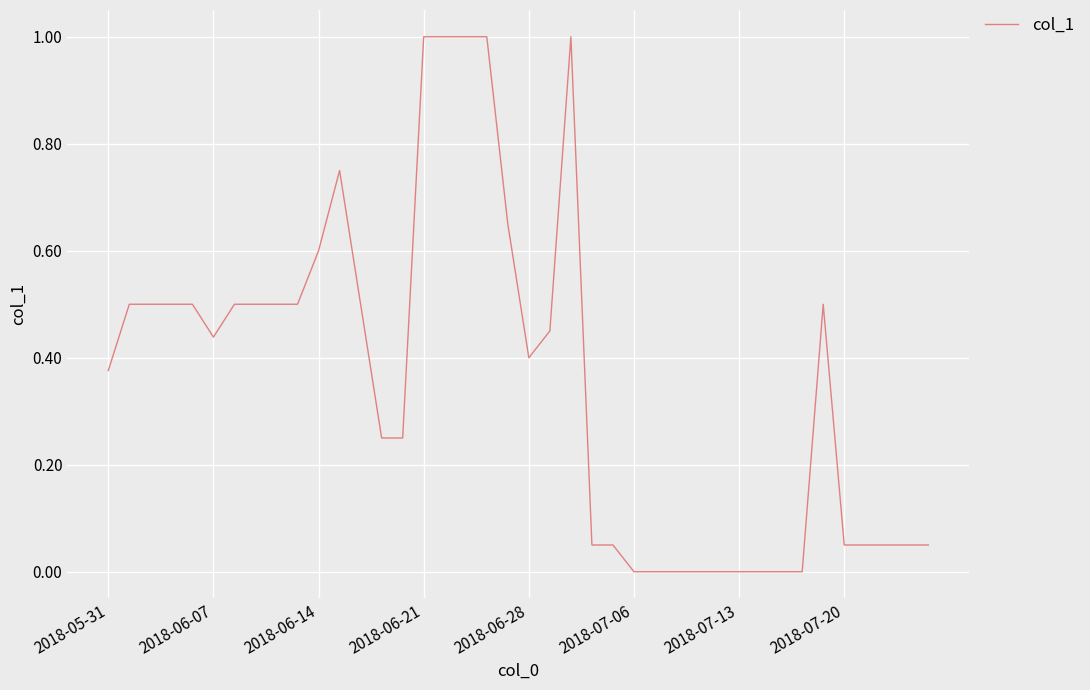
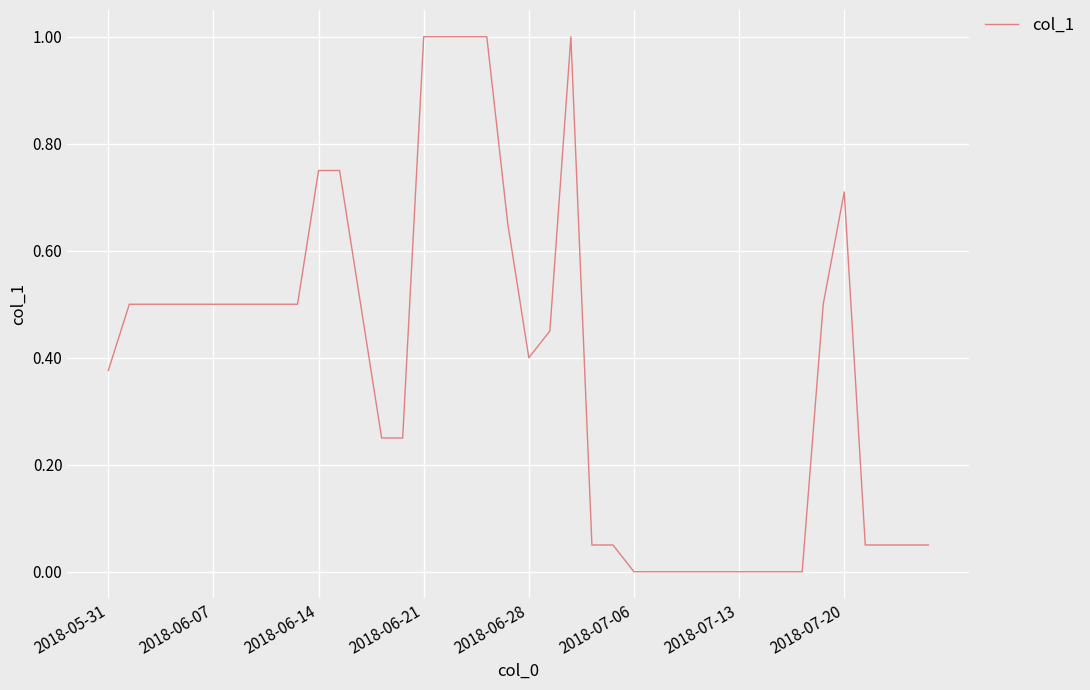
2018-06-07: 0.44 -> 0.50
2018-06-14: 0.60 -> 0.75
2018-07-20: 0.05 -> 0.71
